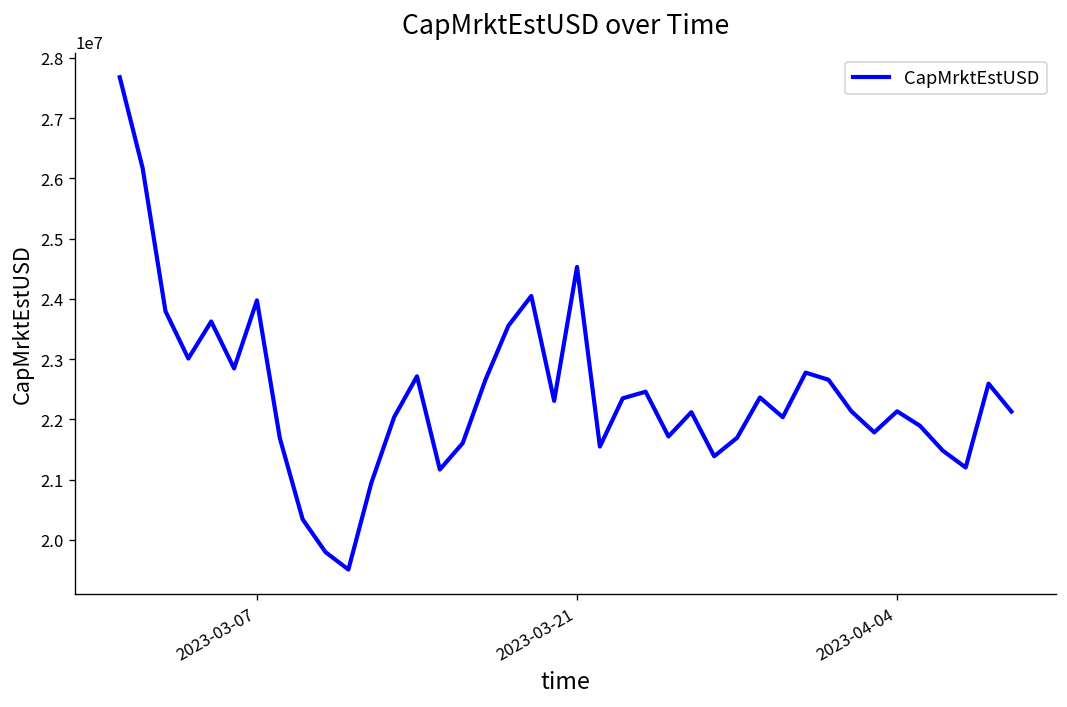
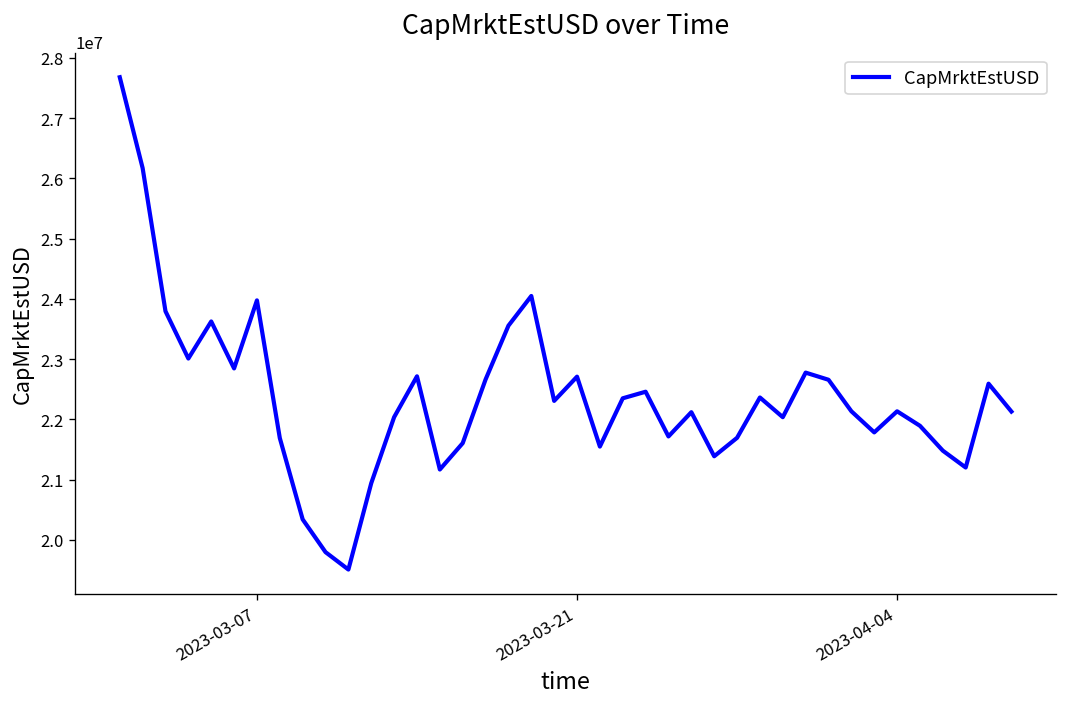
2023-03-21: 24500000 -> 22700000
